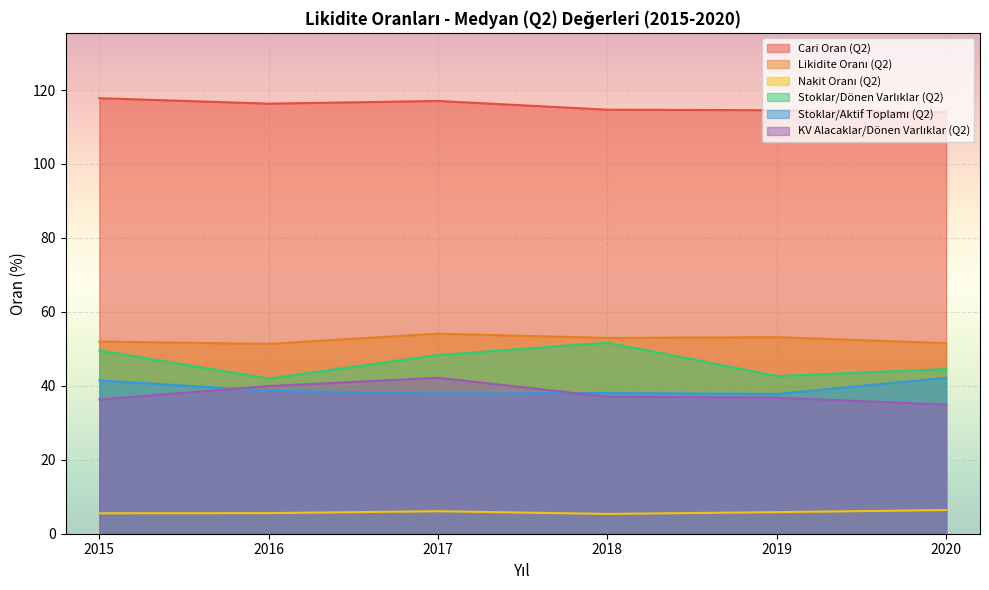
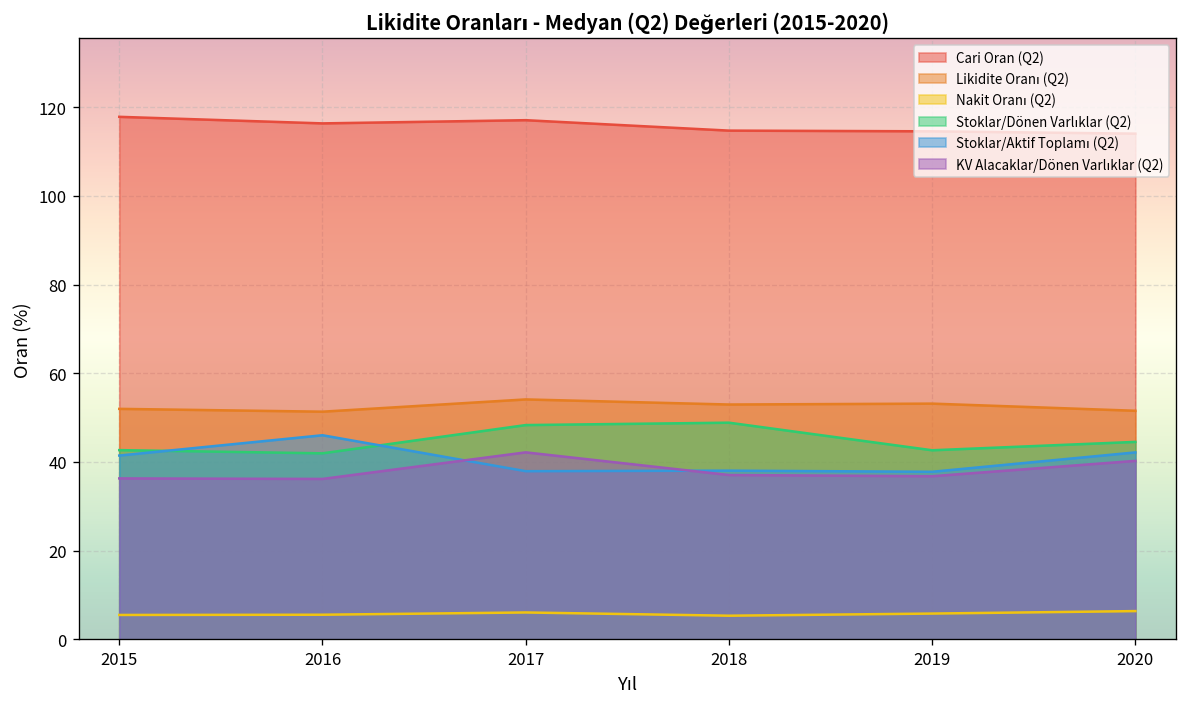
Stoklar/Dönen Varlıklar (Q2), 2015: 50 -> 43
Stoklar/Aktif Toplamı (Q2), 2016: 39 -> 46
KV Alacaklar/Dönen Varlıklar (Q2), 2016: 40 -> 36
Stoklar/Dönen Varlıklar (Q2), 2018: 52 -> 49
KV Alacaklar/Dönen Varlıklar (Q2), 2020: 35 -> 40
